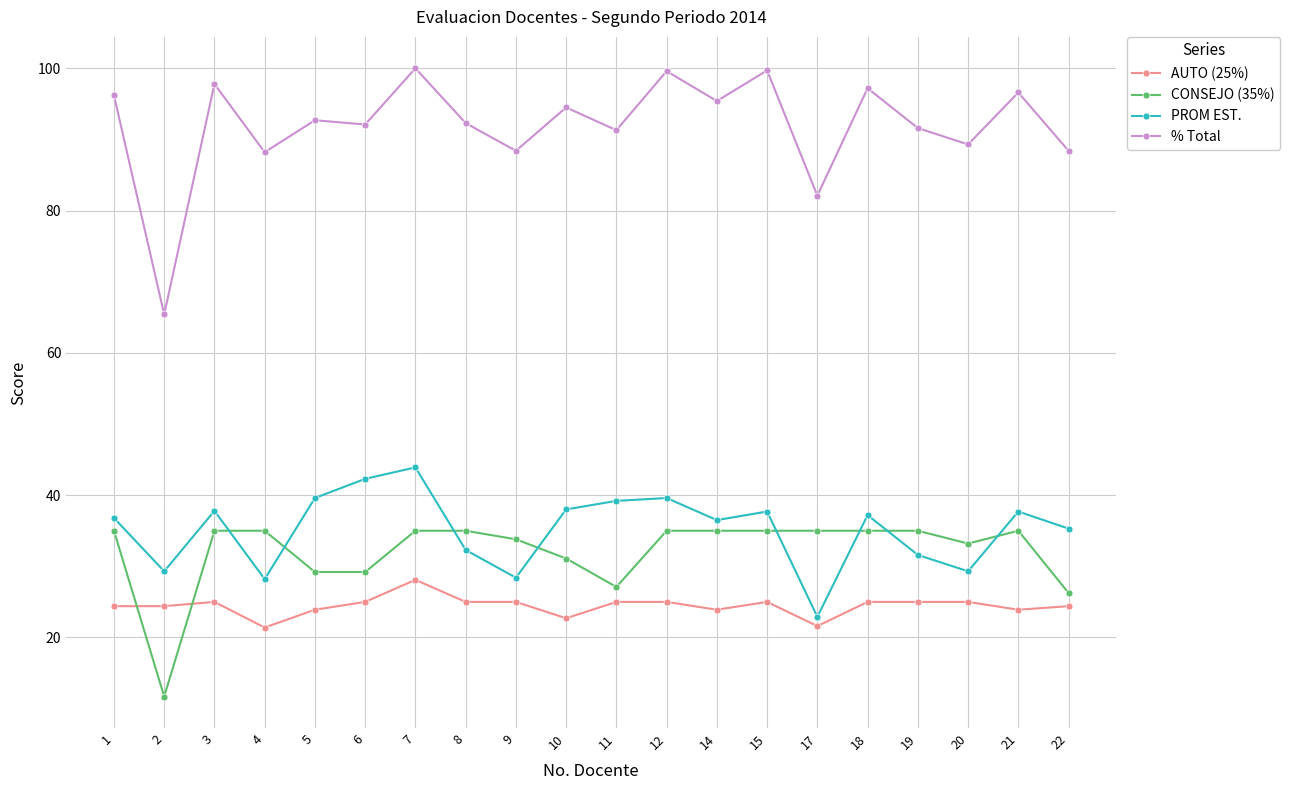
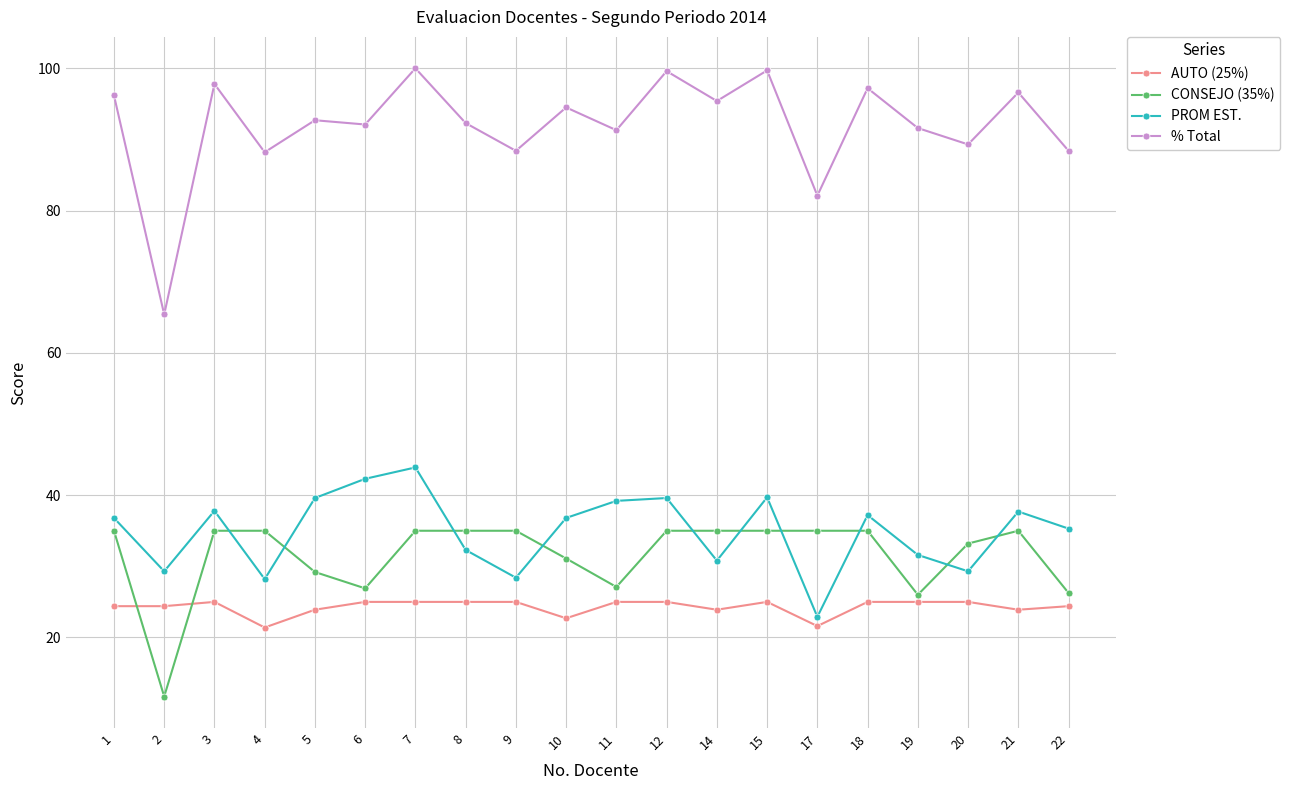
CONSEJO (35%), 6: 29 -> 27
AUTO (25%), 7: 28 -> 25
CONSEJO (35%), 9: 34 -> 35
PROM EST., 10: 38 -> 37
PROM EST., 14: 37 -> 31
PROM EST., 15: 38 -> 40
CONSEJO (35%), 19: 35 -> 26
